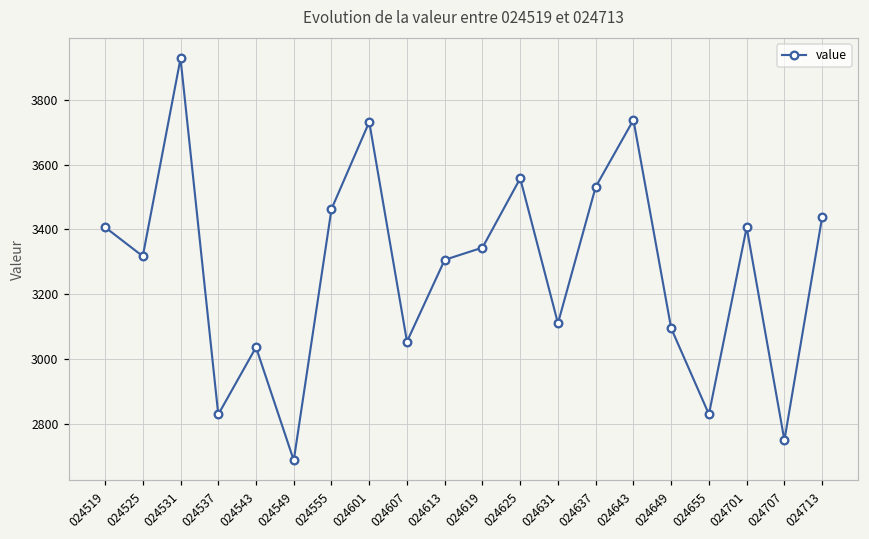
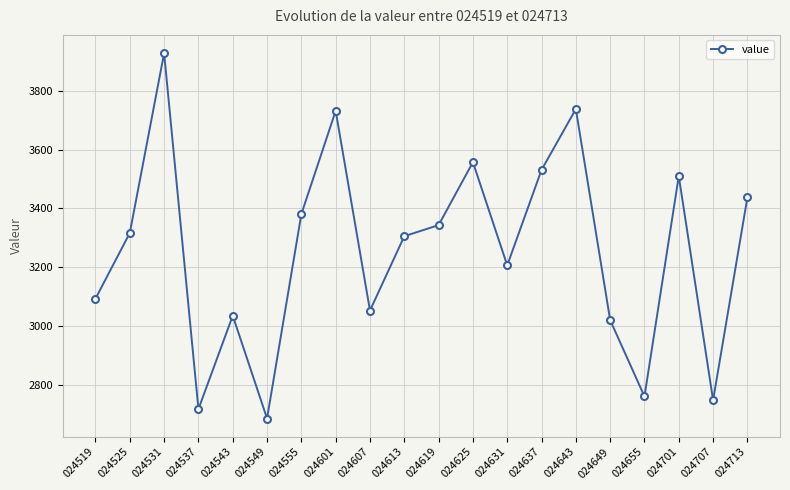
024519: 3410 -> 3090
024537: 2830 -> 2720
024555: 3460 -> 3380
024631: 3110 -> 3210
024649: 3090 -> 3020
024655: 2830 -> 2760
024701: 3410 -> 3510
